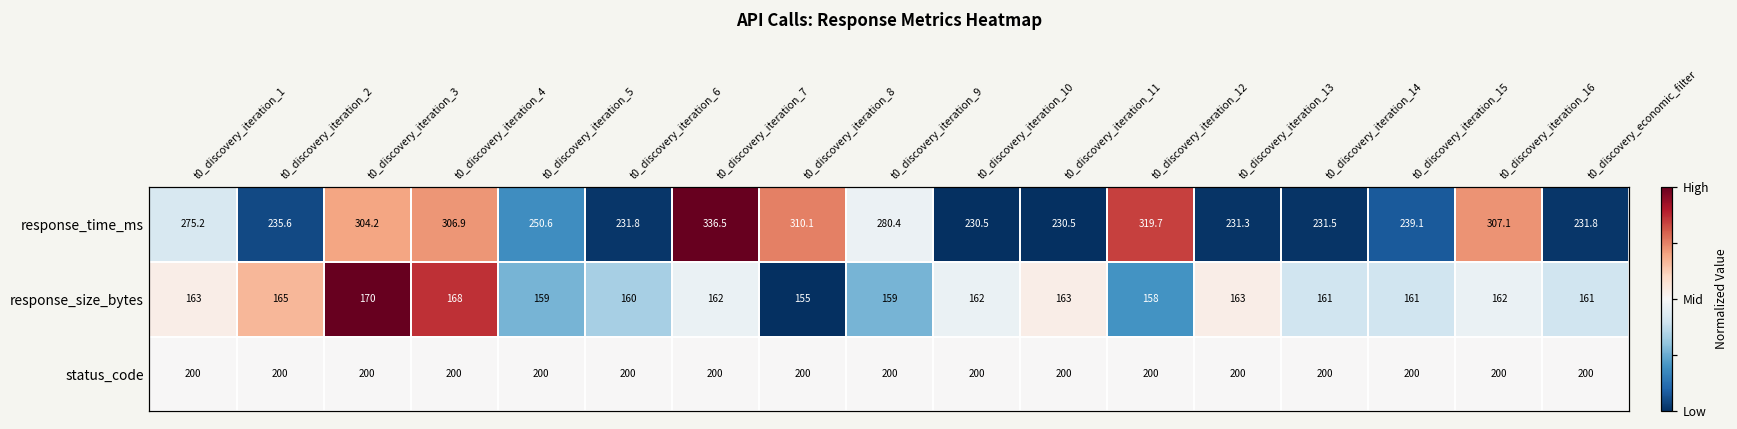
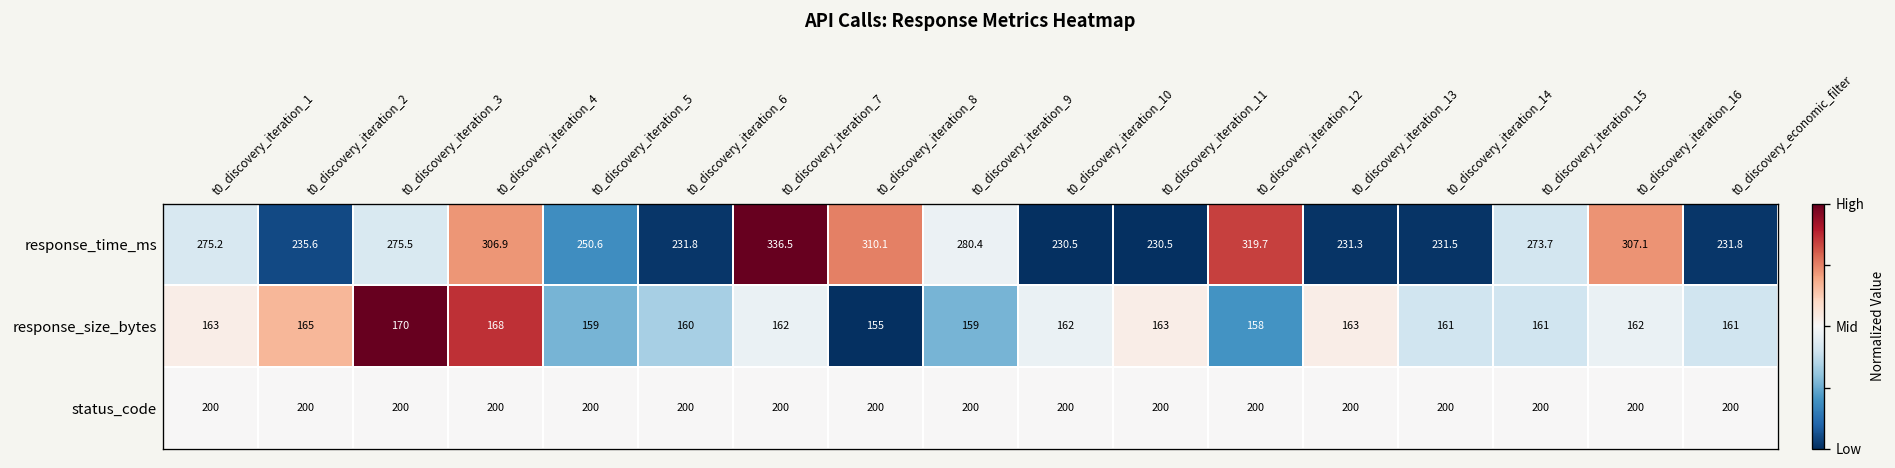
response_time_ms, t0_discovery_iteration_3: 304.2 -> 275.5
response_time_ms, t0_discovery_iteration_15: 239.1 -> 273.7
